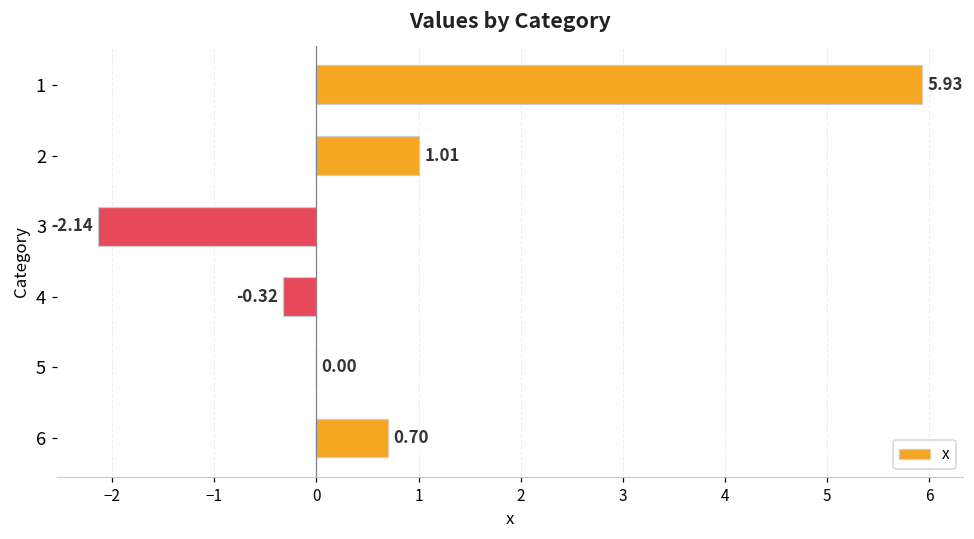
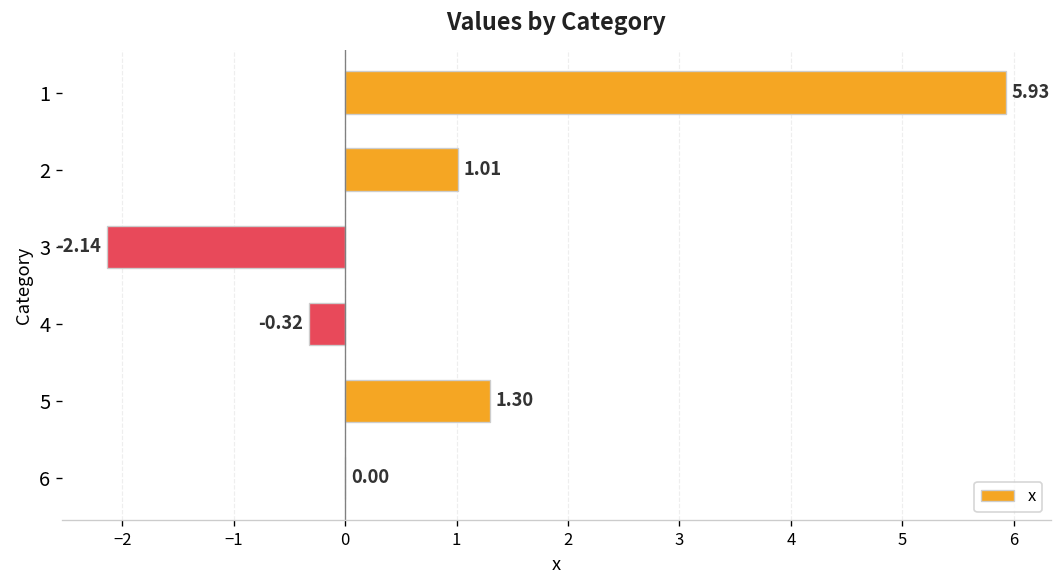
5: 0.00 -> 1.30
6: 0.70 -> 0.00
